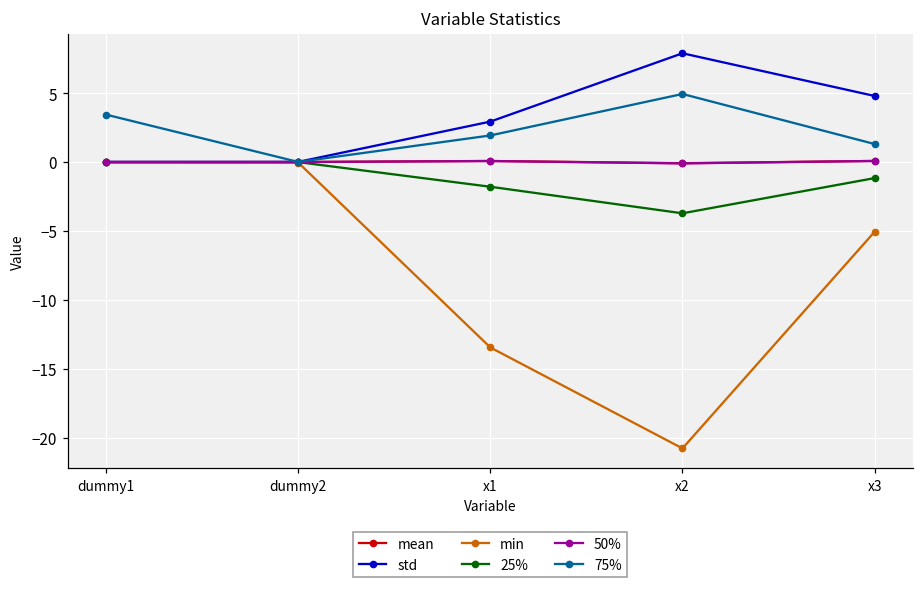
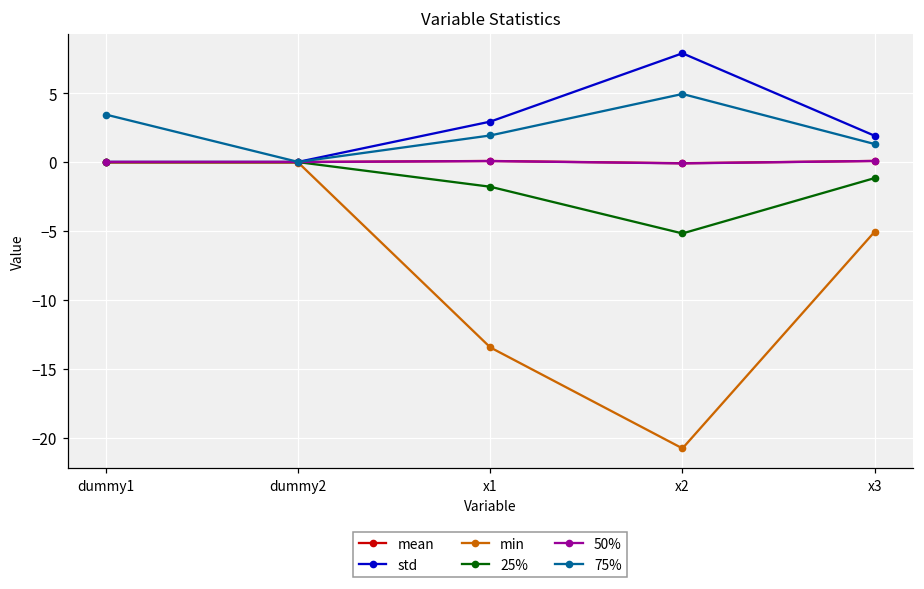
25%, x2: -3.7 -> -5.2
std, x3: 4.8 -> 1.9
